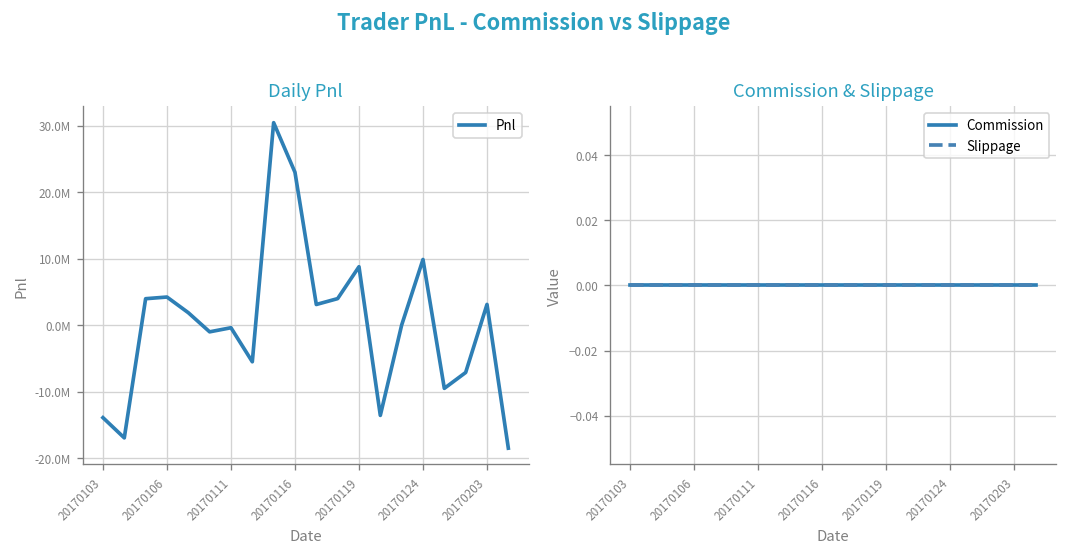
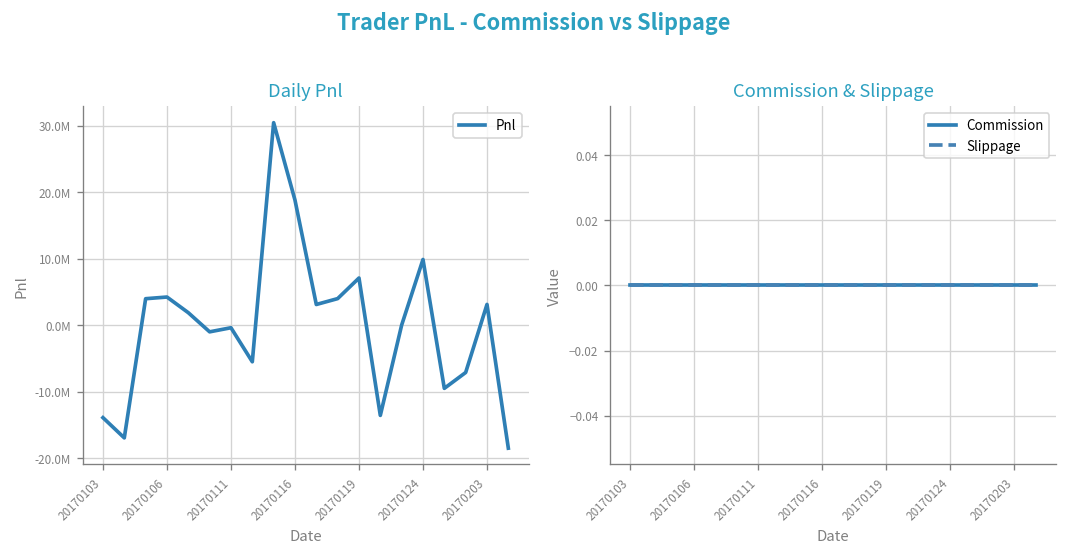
Daily Pnl, 20170116: 23000000 -> 19000000
Daily Pnl, 20170119: 9000000 -> 7000000
